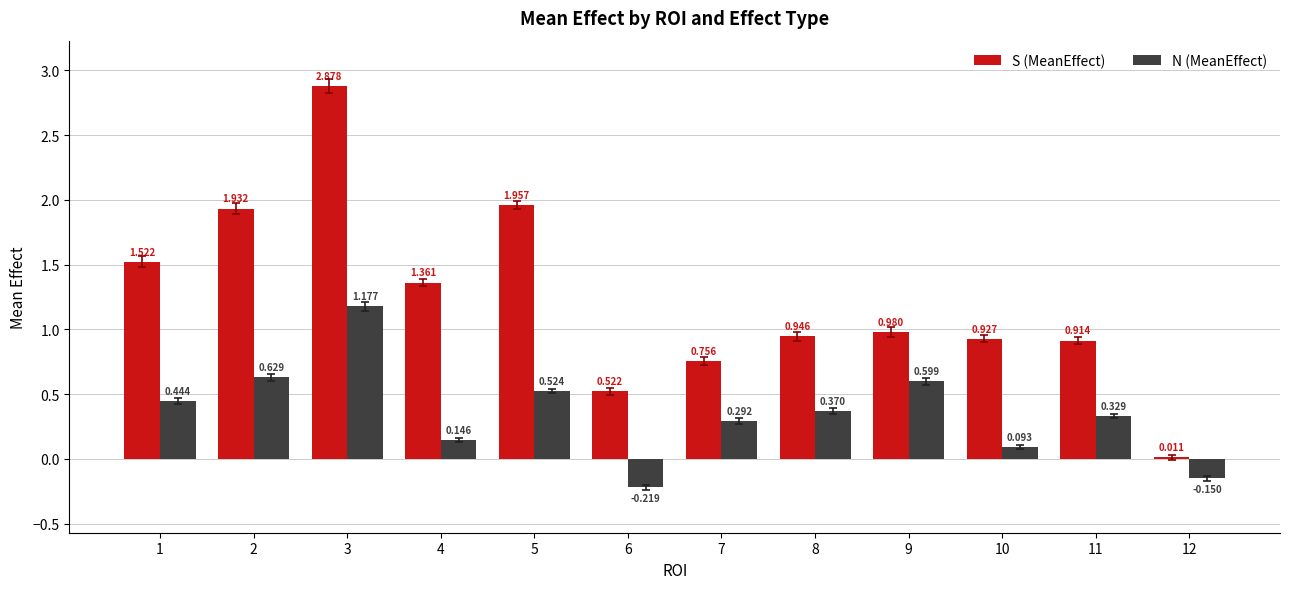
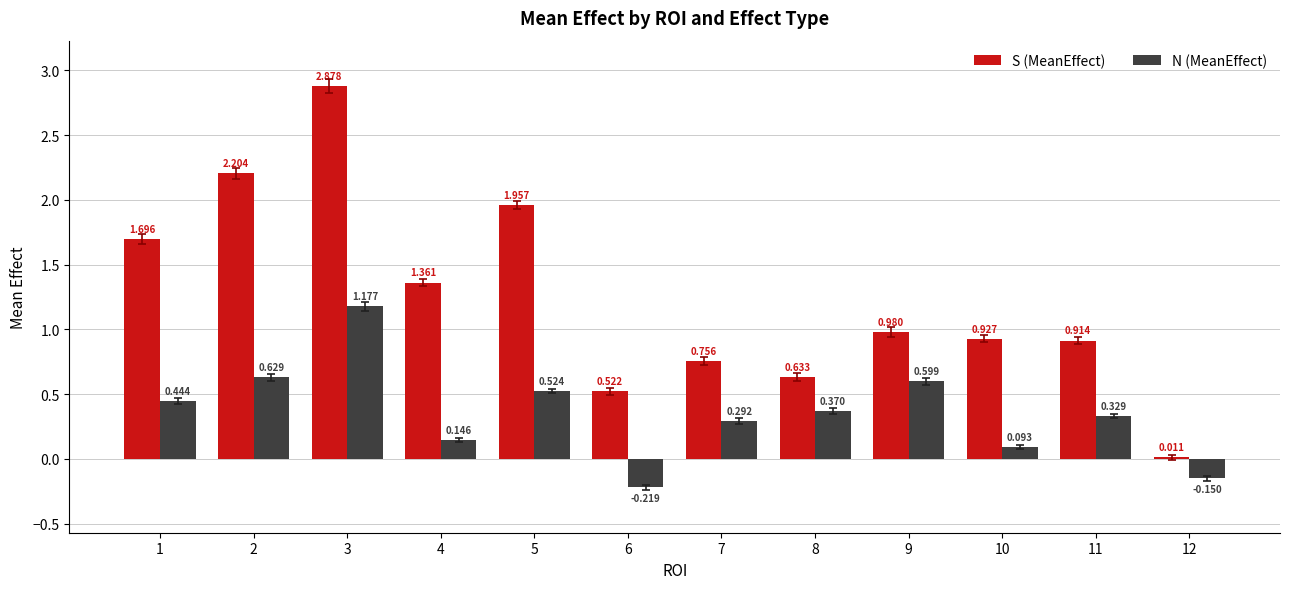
S (MeanEffect), 1: 1.522 -> 1.696
S (MeanEffect), 2: 1.932 -> 2.204
S (MeanEffect), 8: 0.946 -> 0.633
